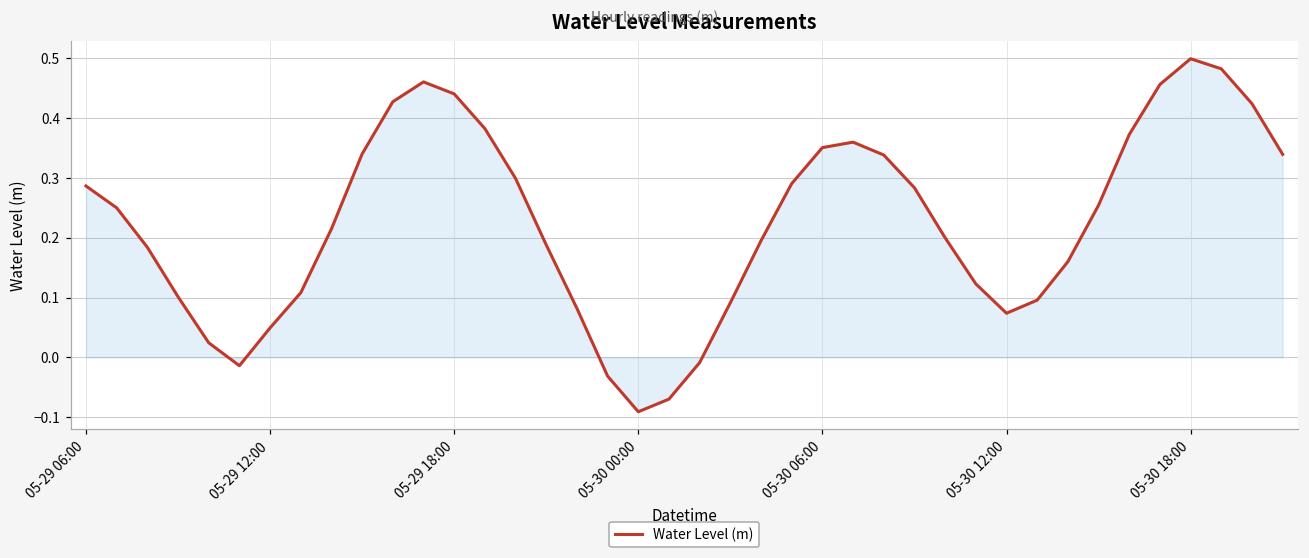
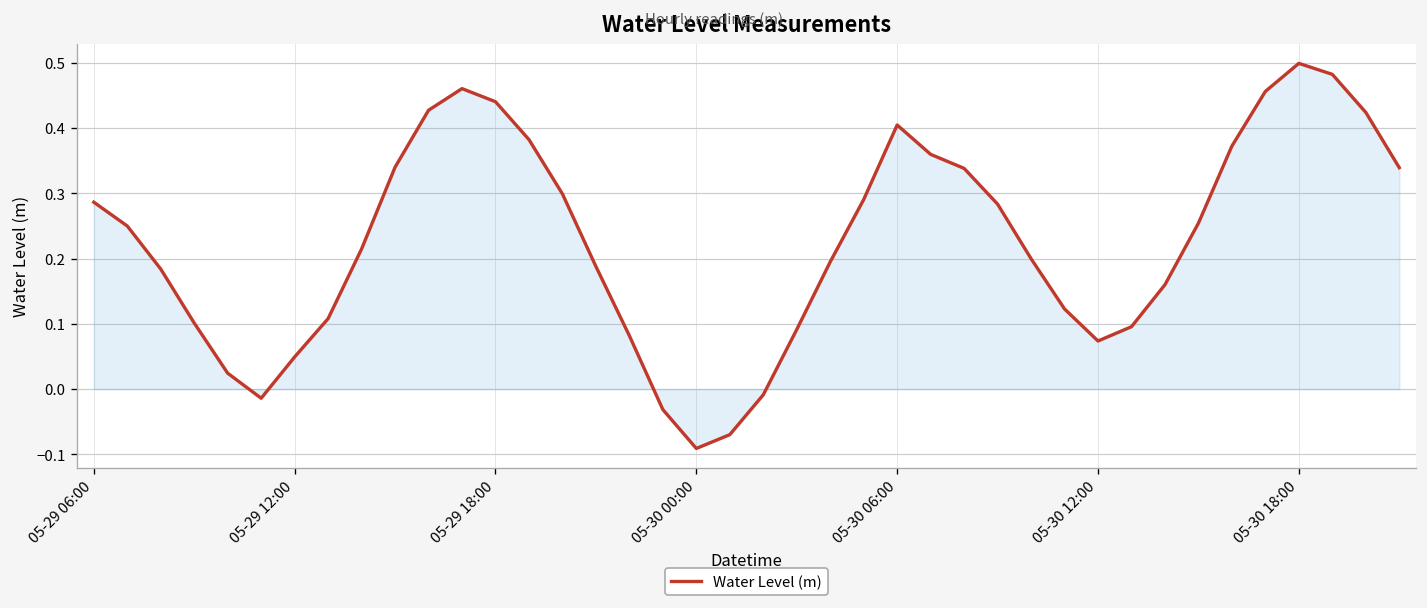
Water Level (m), 05-30 06:00: 0.35 -> 0.40
